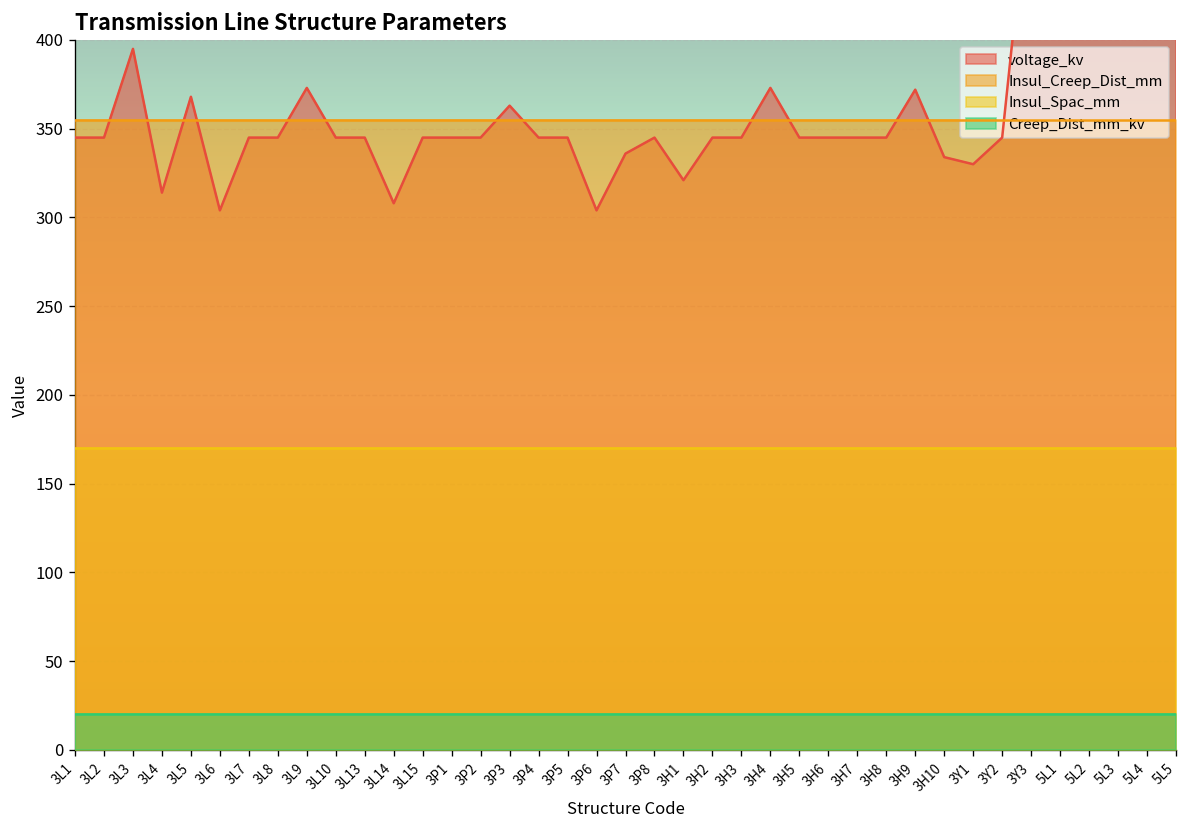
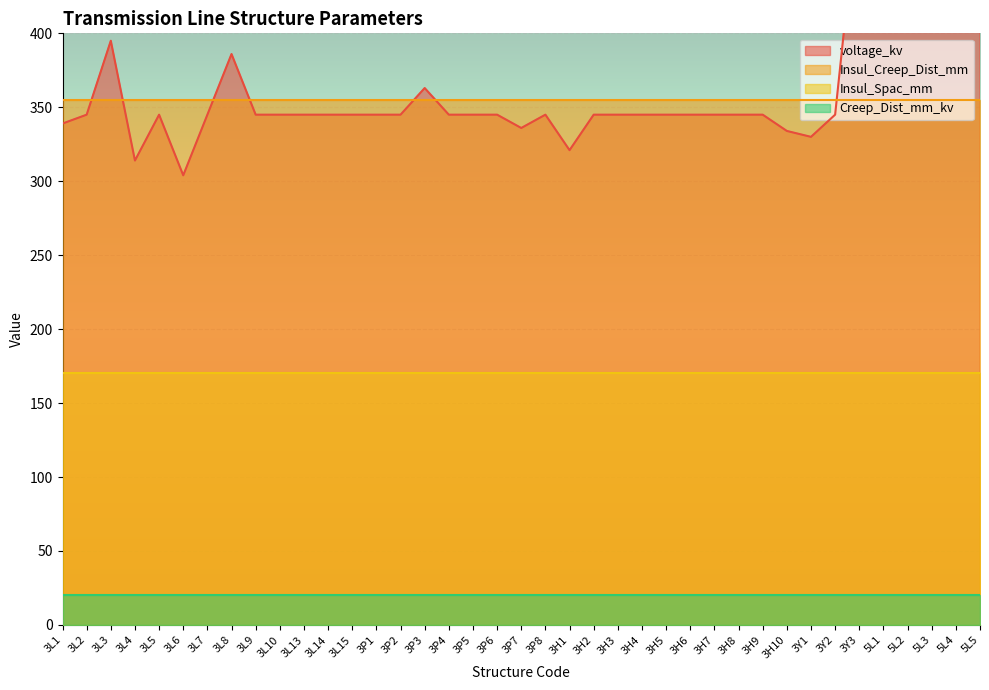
voltage_kv, 3L1: 345 -> 339
voltage_kv, 3L5: 368 -> 345
voltage_kv, 3L8: 345 -> 386
voltage_kv, 3L9: 373 -> 345
voltage_kv, 3L14: 308 -> 345
voltage_kv, 3P6: 304 -> 345
voltage_kv, 3H4: 373 -> 345
voltage_kv, 3H9: 372 -> 345
